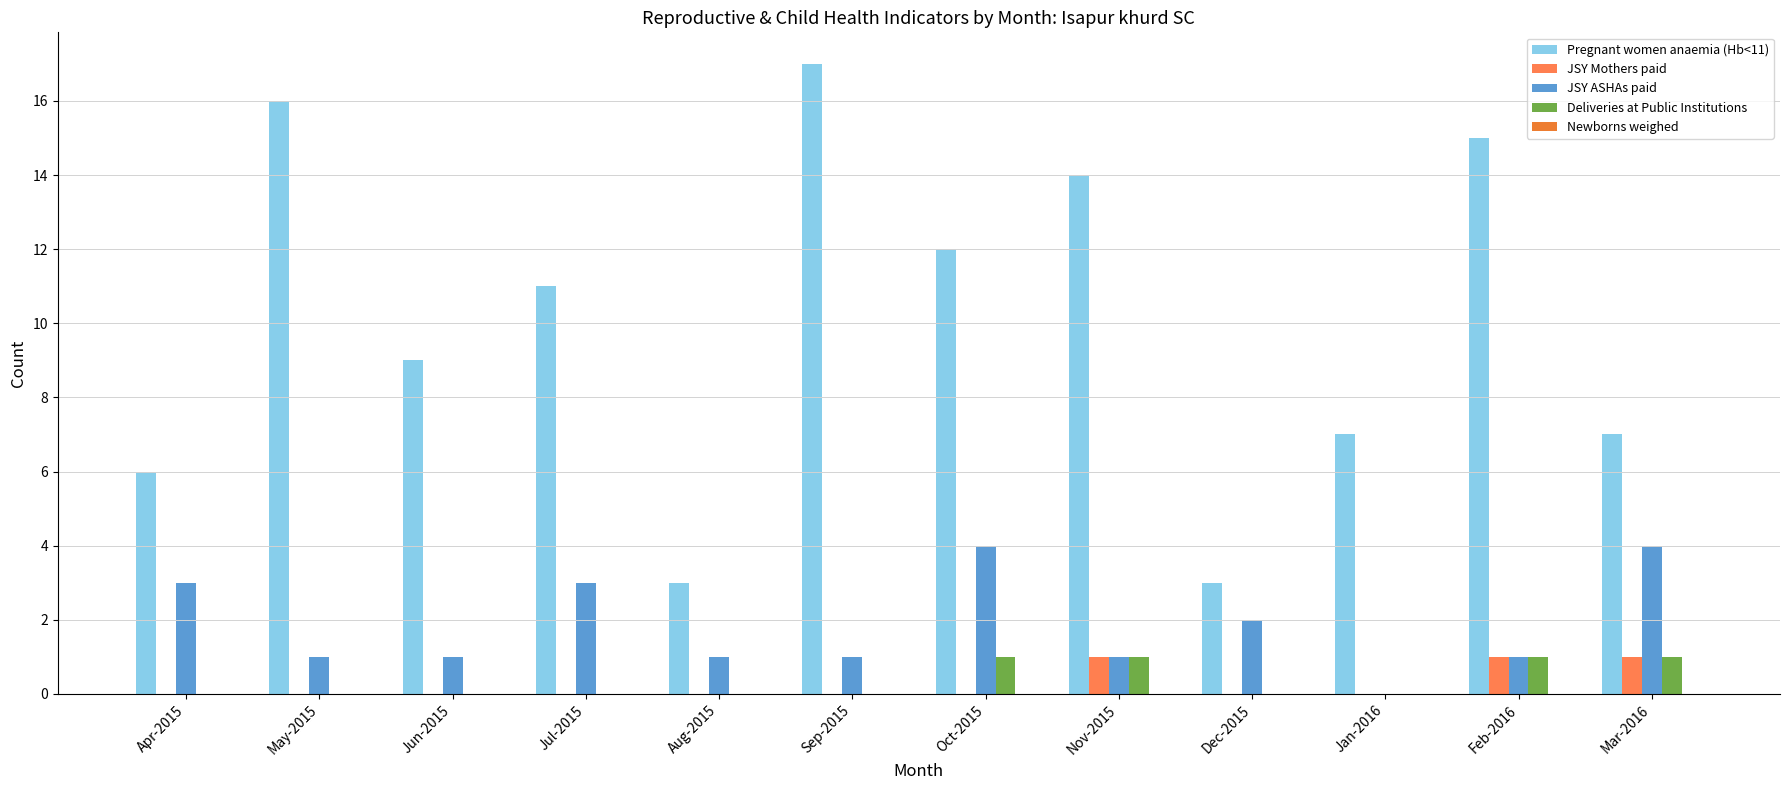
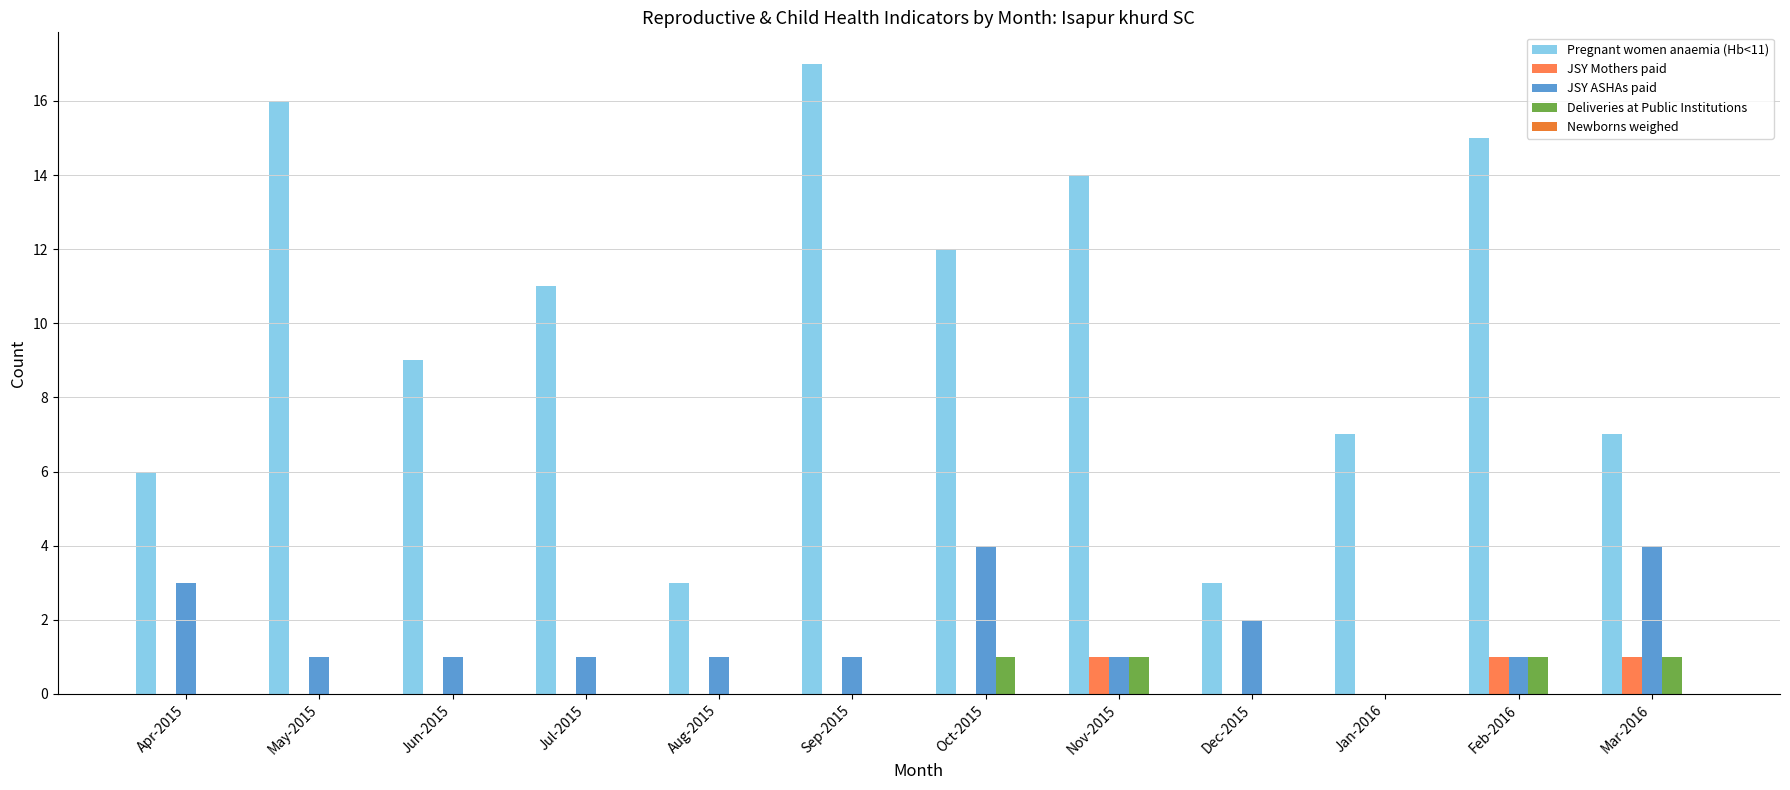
JSY ASHAs paid, Jul-2015: 3 -> 1
